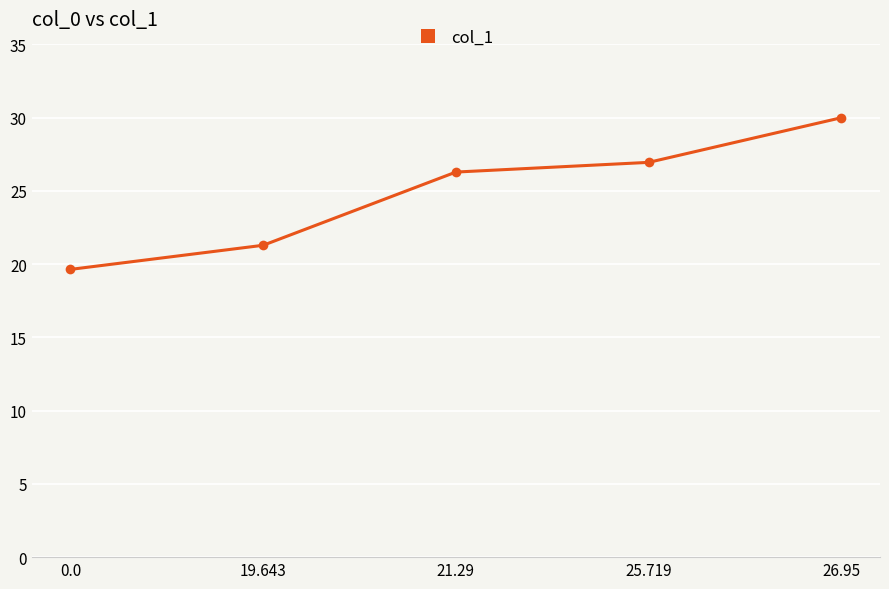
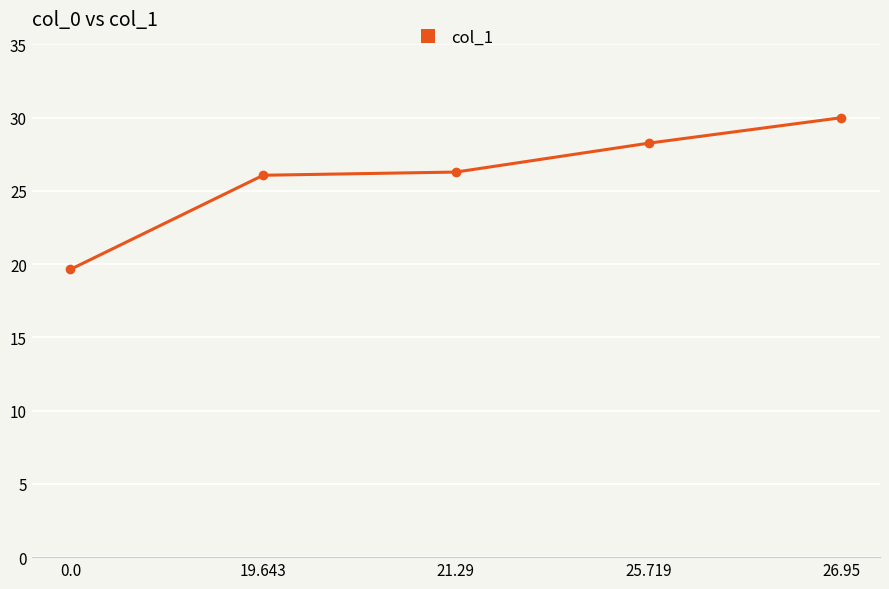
19.643: 21.3 -> 26.1
25.719: 27.0 -> 28.3
